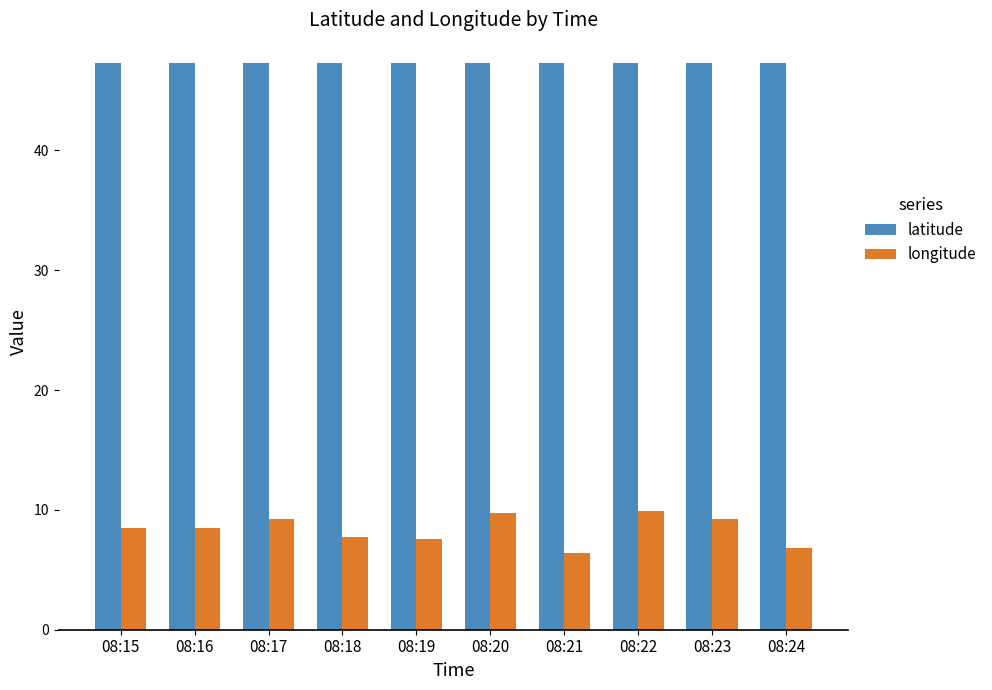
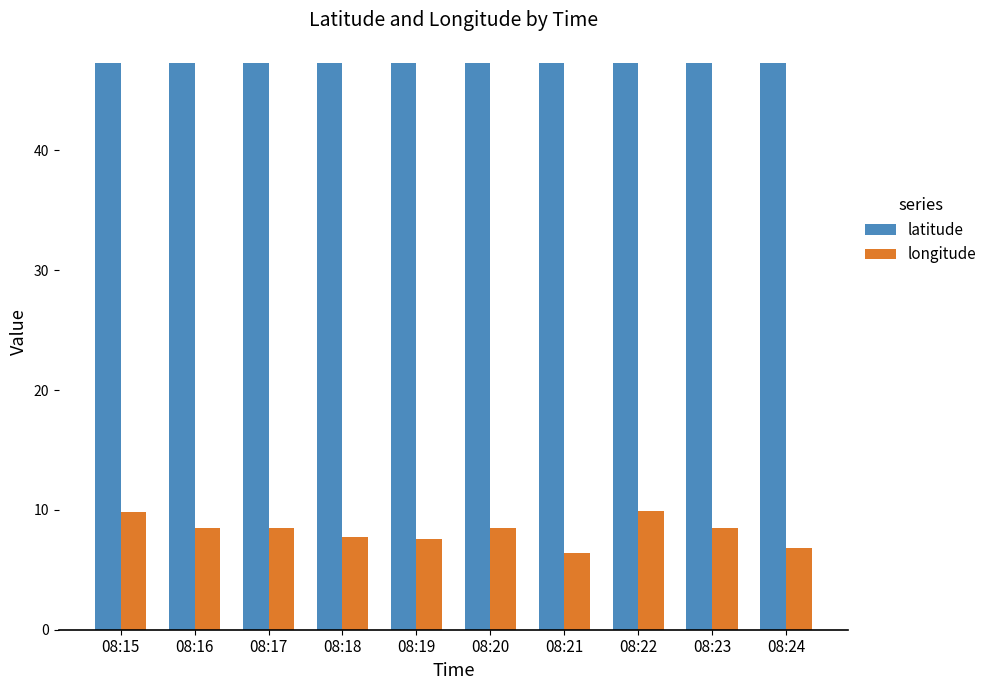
longitude, 08:15: 8.5 -> 9.8
longitude, 08:17: 9.3 -> 8.5
longitude, 08:20: 9.7 -> 8.5
longitude, 08:23: 9.3 -> 8.5
